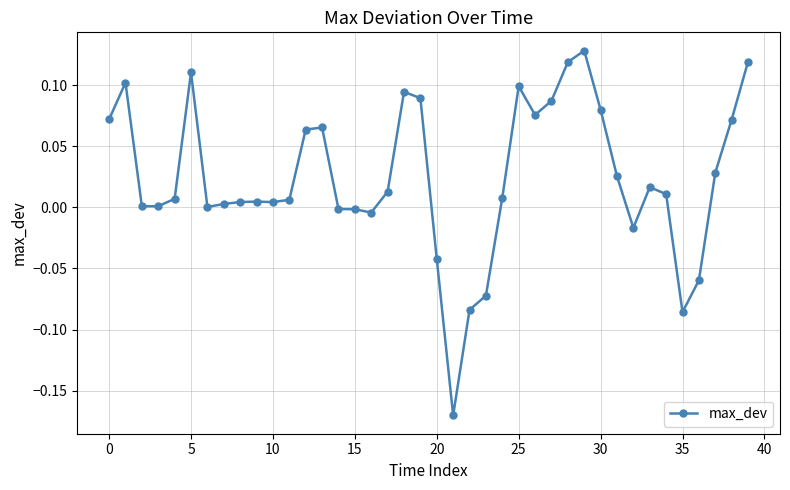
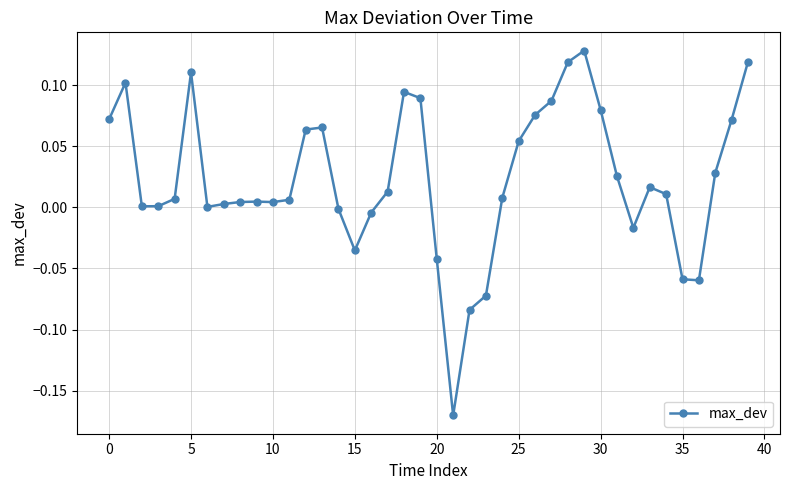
15: -0.002 -> -0.035
25: 0.099 -> 0.054
35: -0.086 -> -0.059
